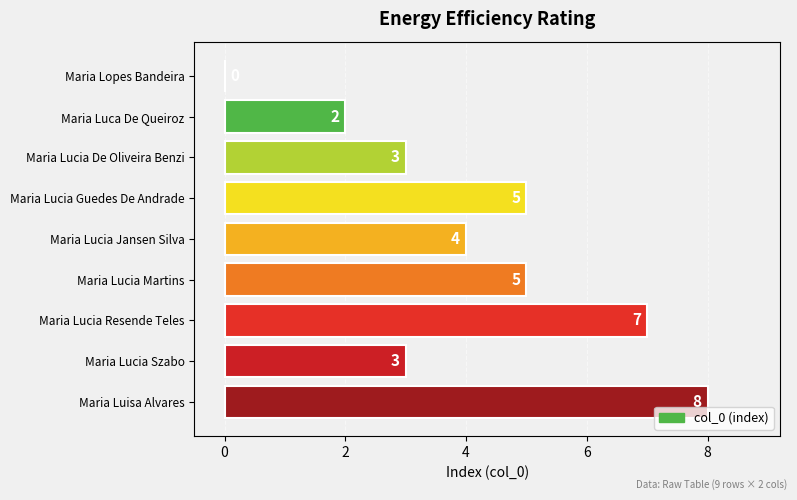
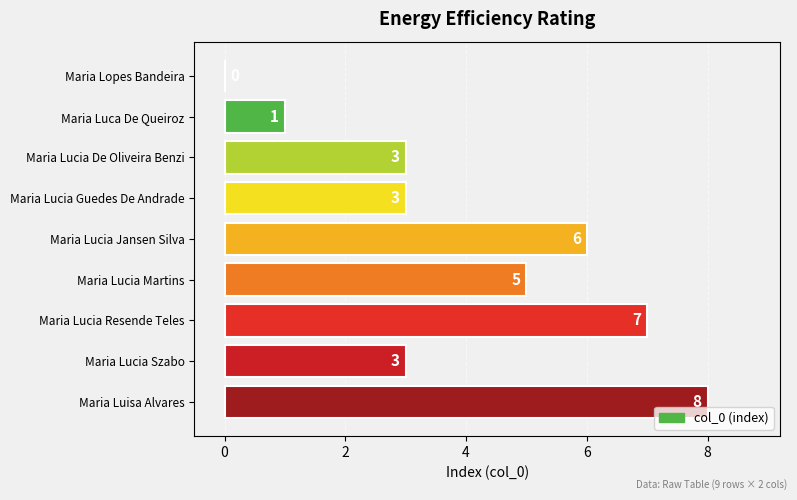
Maria Luca De Queiroz: 2 -> 1
Maria Lucia Guedes De Andrade: 5 -> 3
Maria Lucia Jansen Silva: 4 -> 6
